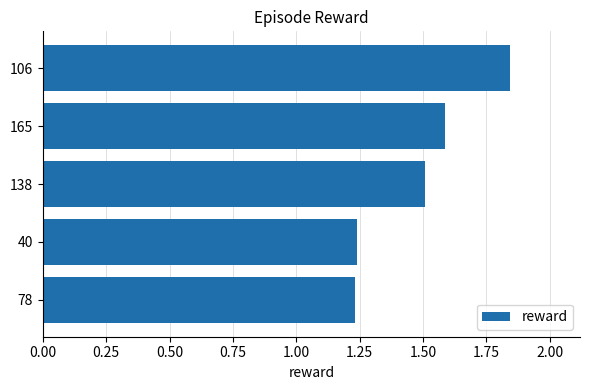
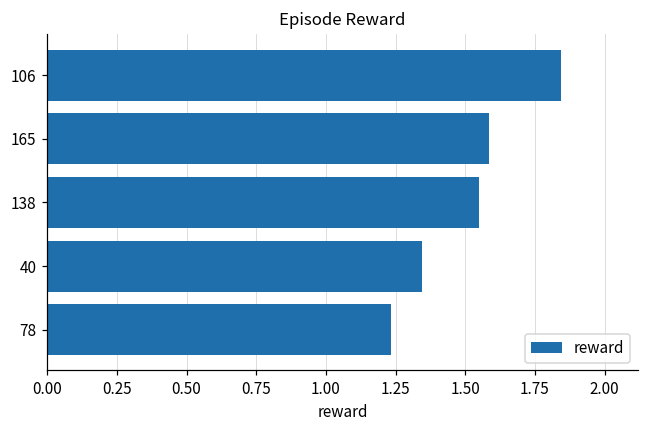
138: 1.51 -> 1.55
40: 1.24 -> 1.35
